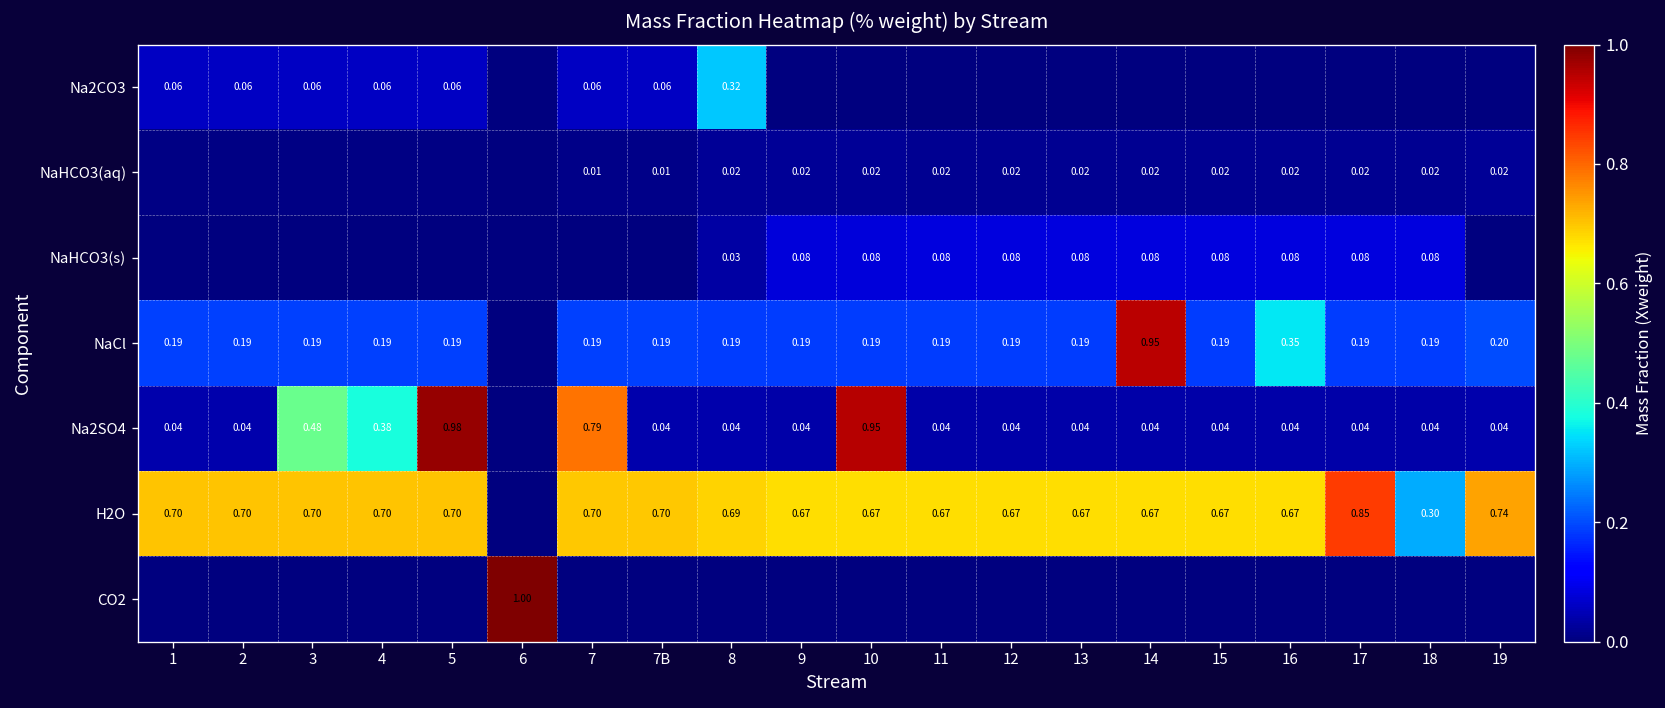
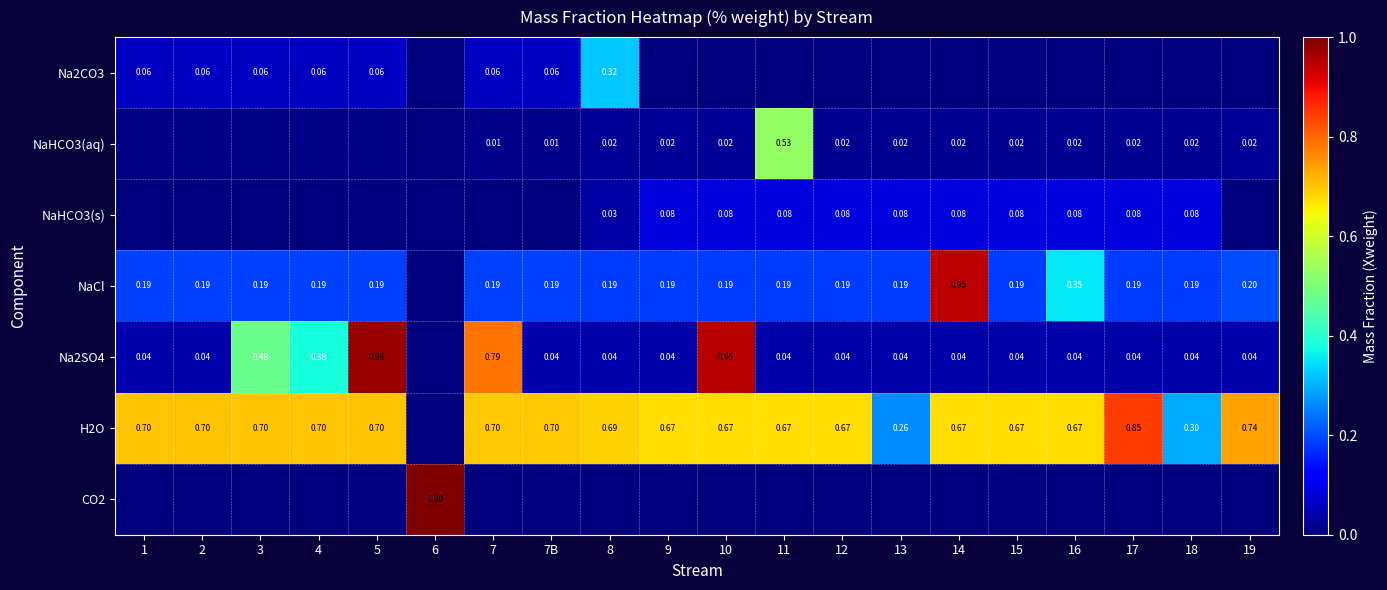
NaHCO3(aq), 11: 0.02 -> 0.53
H2O, 13: 0.67 -> 0.26
